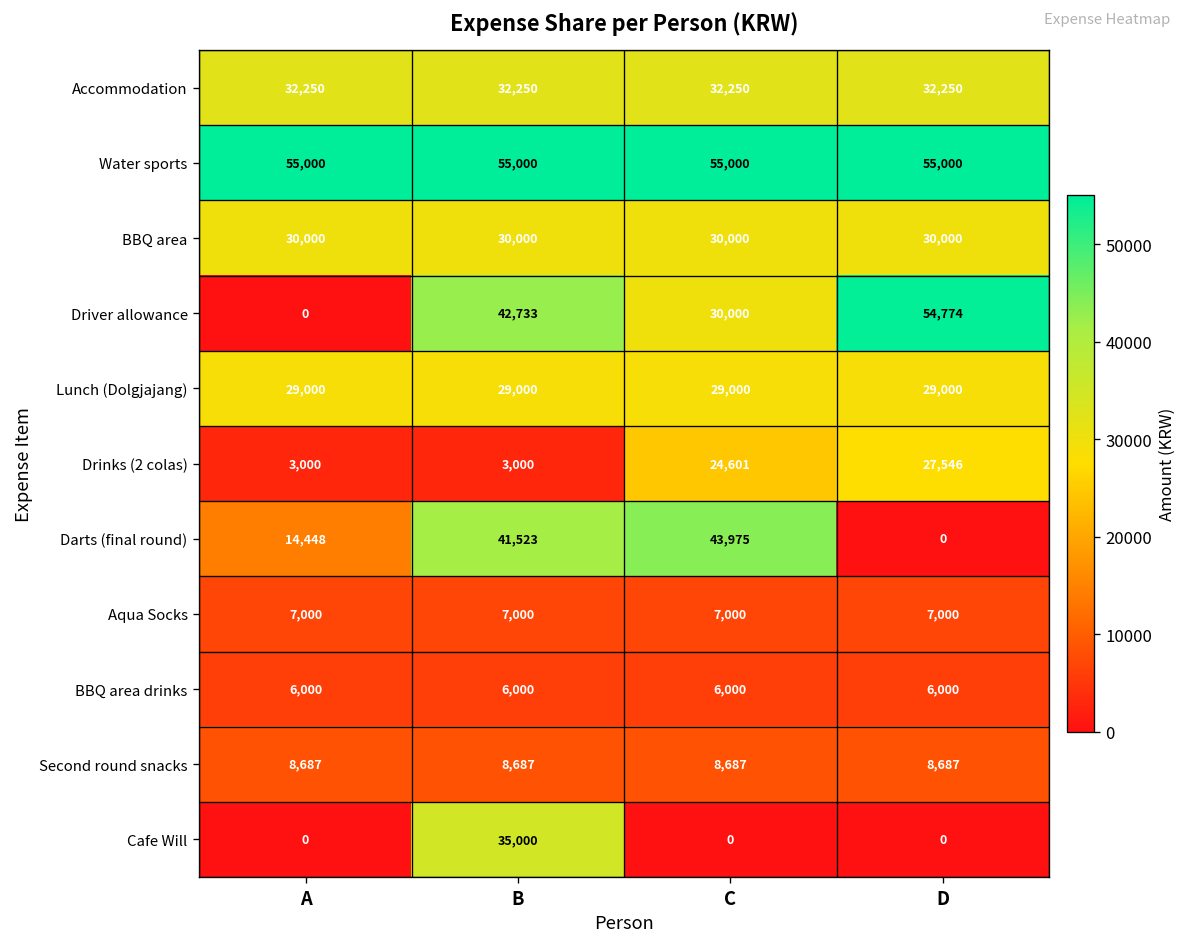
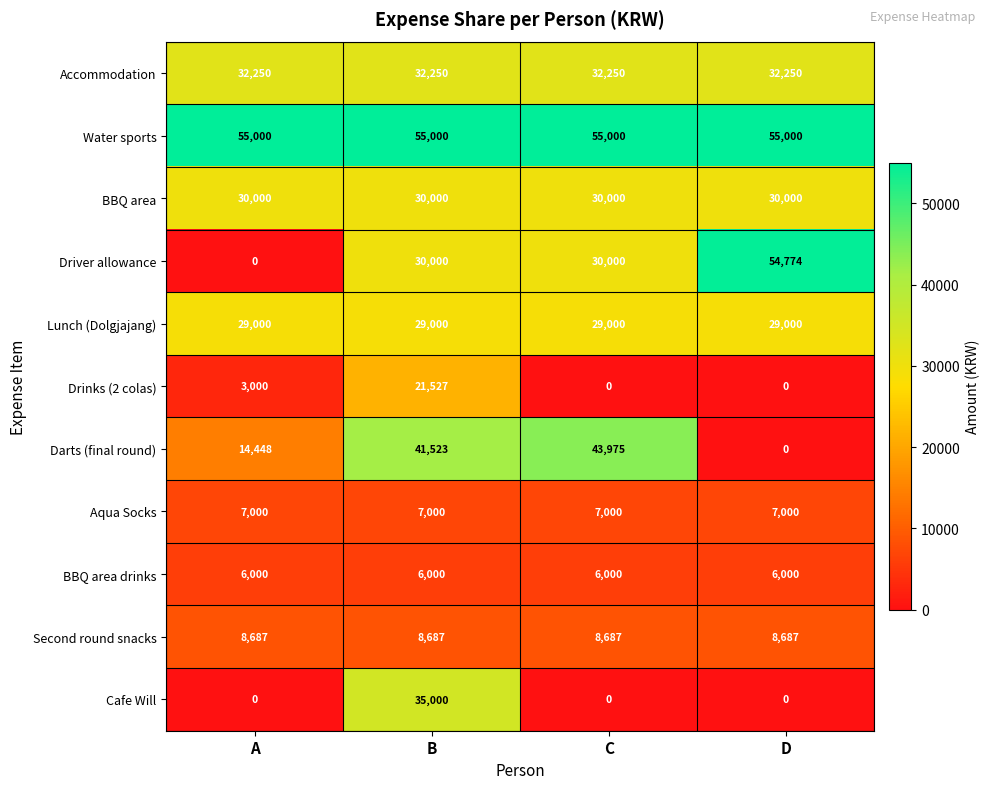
Driver allowance, B: 42,733 -> 30,000
Drinks (2 colas), B: 3,000 -> 21,527
Drinks (2 colas), C: 24,601 -> 0
Drinks (2 colas), D: 27,546 -> 0
